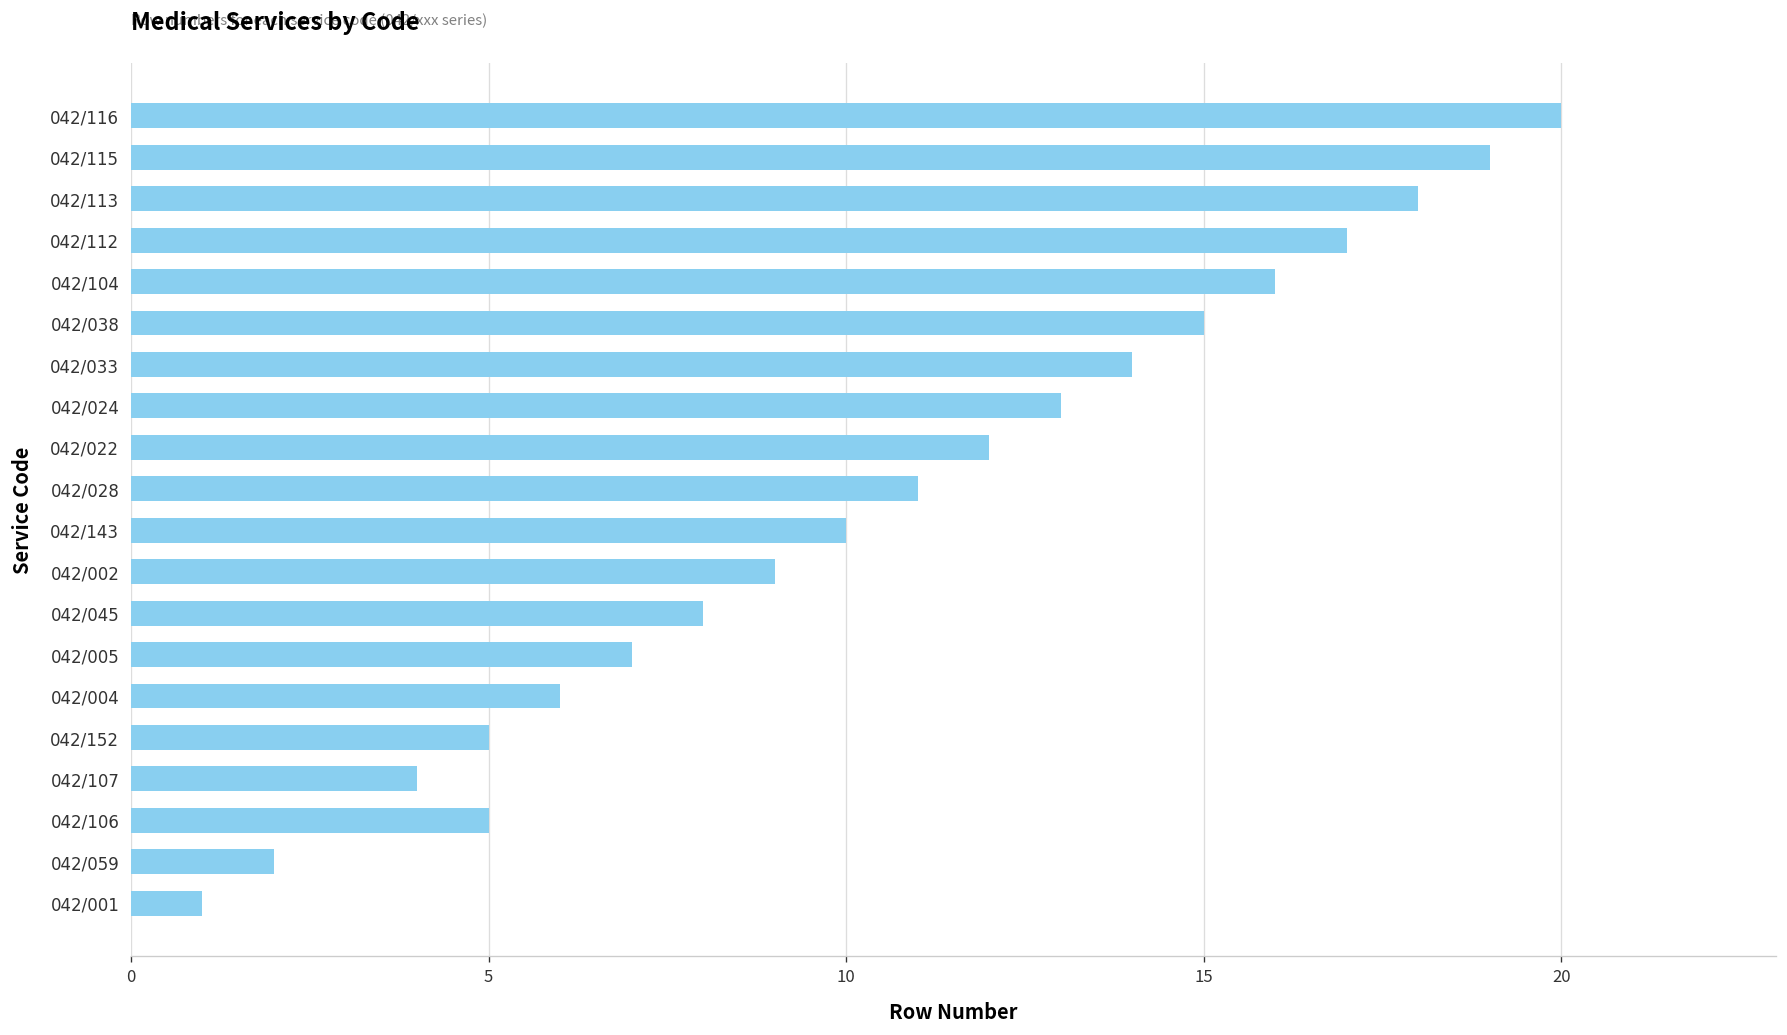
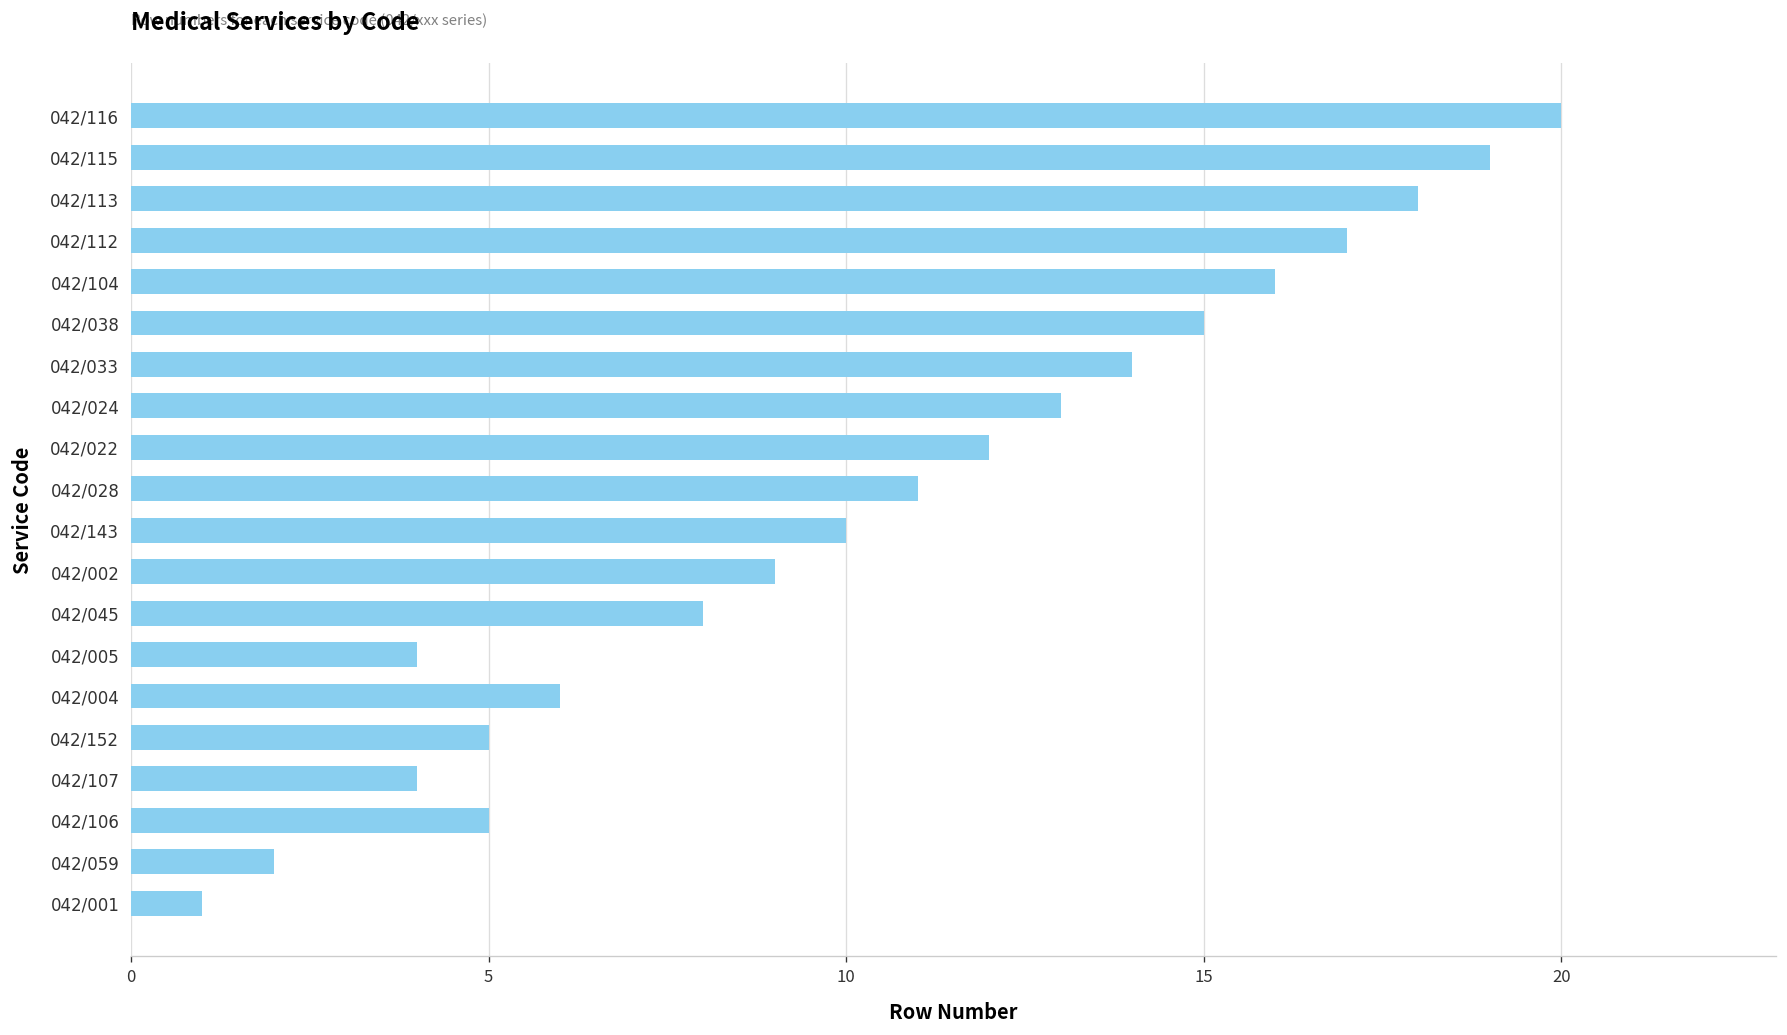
042/005: 7 -> 4
